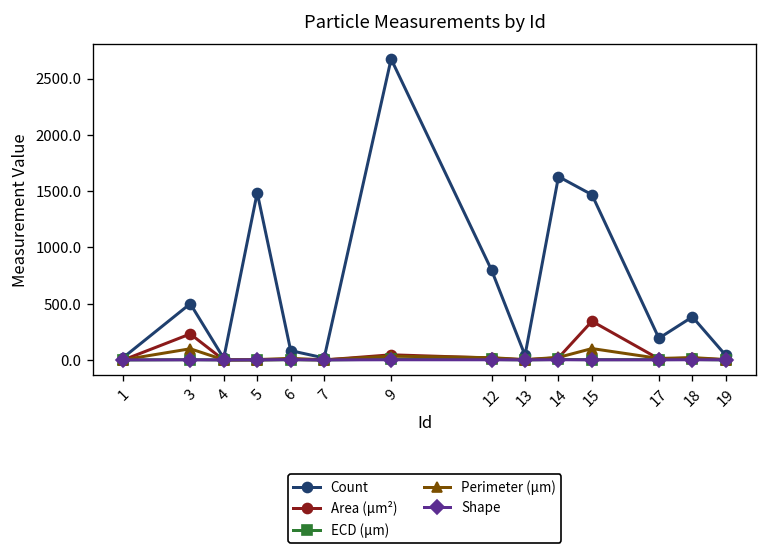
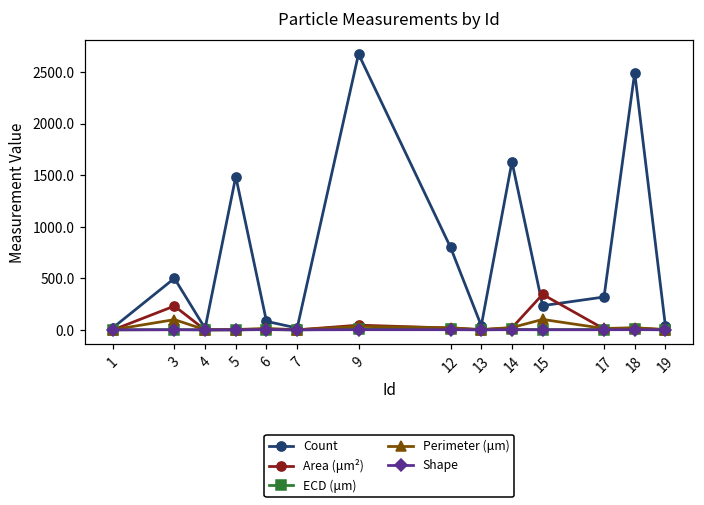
Count, 15: 1500 -> 200
Count, 17: 200 -> 300
Count, 18: 400 -> 2500
